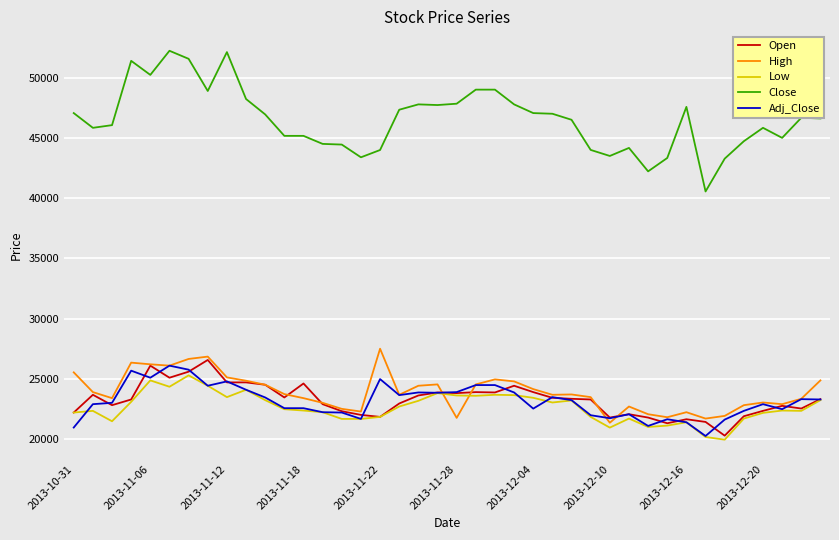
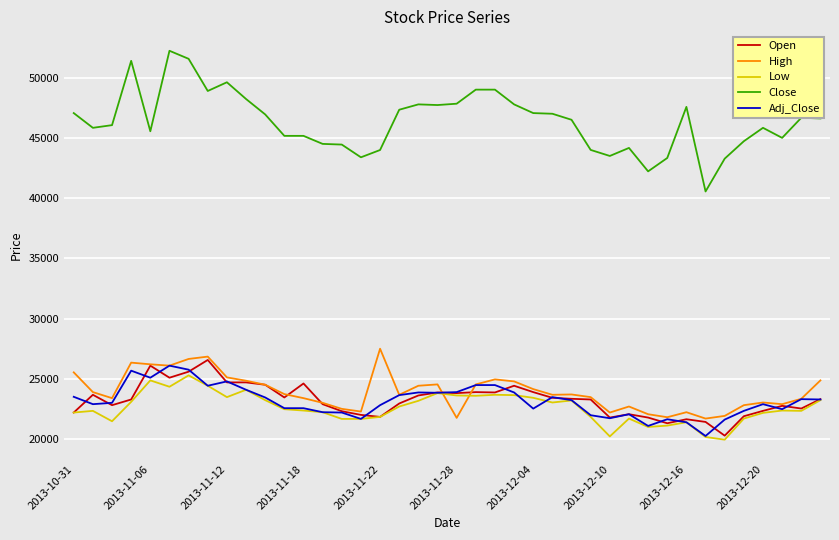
Adj_Close, 2013-10-31: 21000 -> 23500
Close, 2013-11-06: 50200 -> 45500
Close, 2013-11-12: 52100 -> 49600
Adj_Close, 2013-11-22: 25000 -> 22800
High, 2013-12-10: 21400 -> 22200
Low, 2013-12-10: 21000 -> 20200
